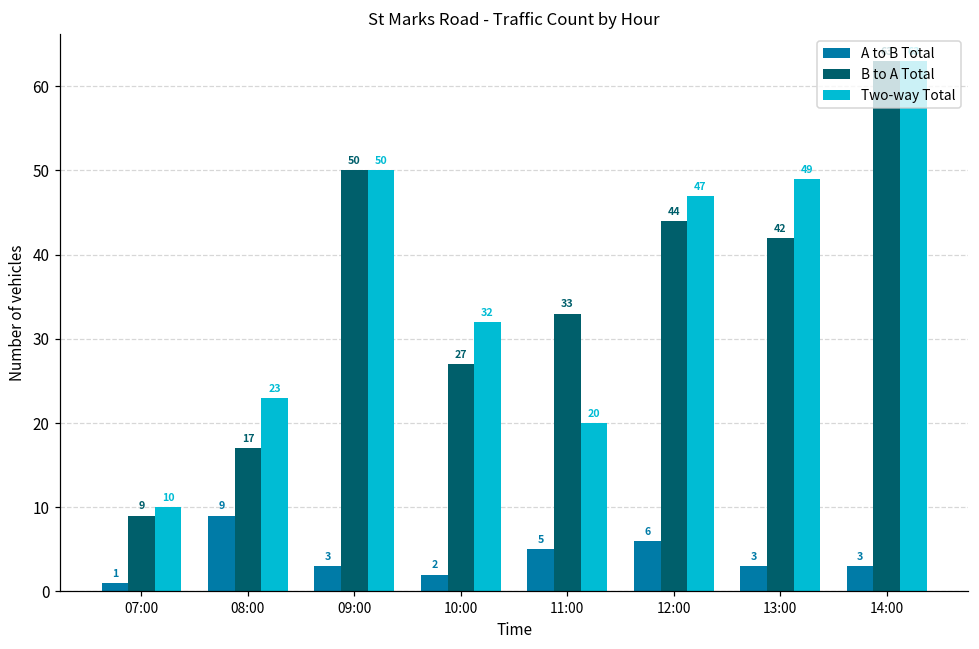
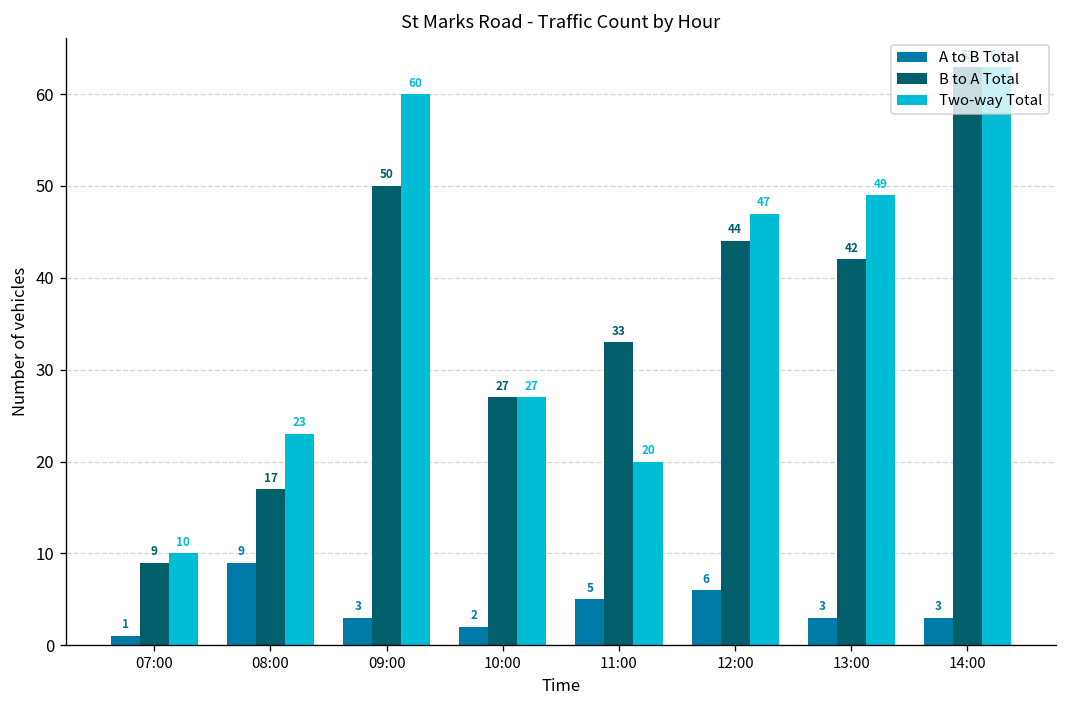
Two-way Total, 09:00: 50 -> 60
Two-way Total, 10:00: 32 -> 27
